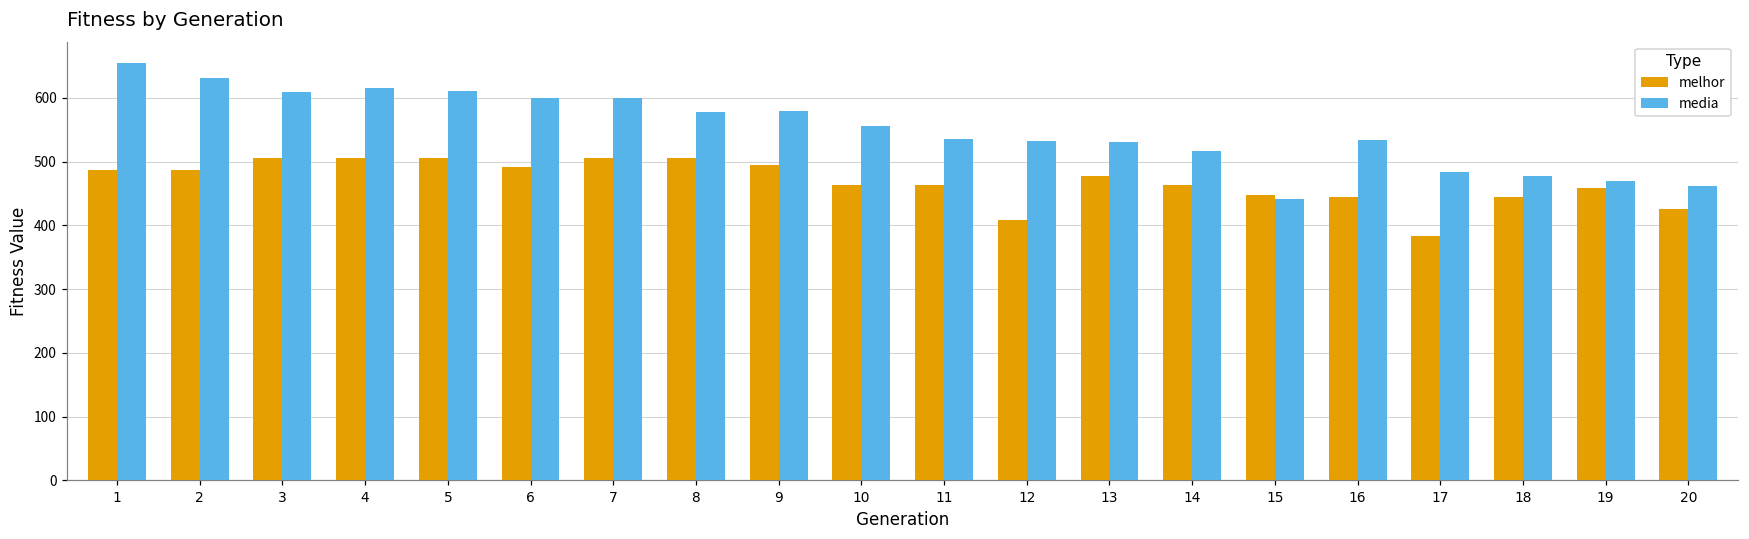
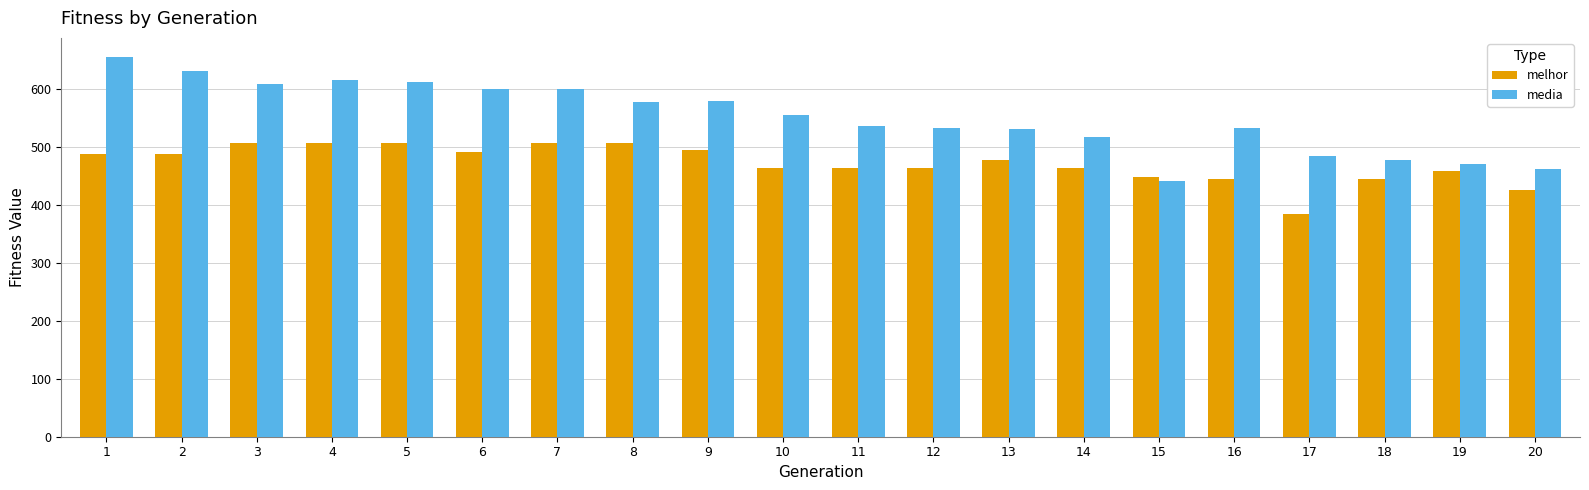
melhor, 12: 410 -> 460
